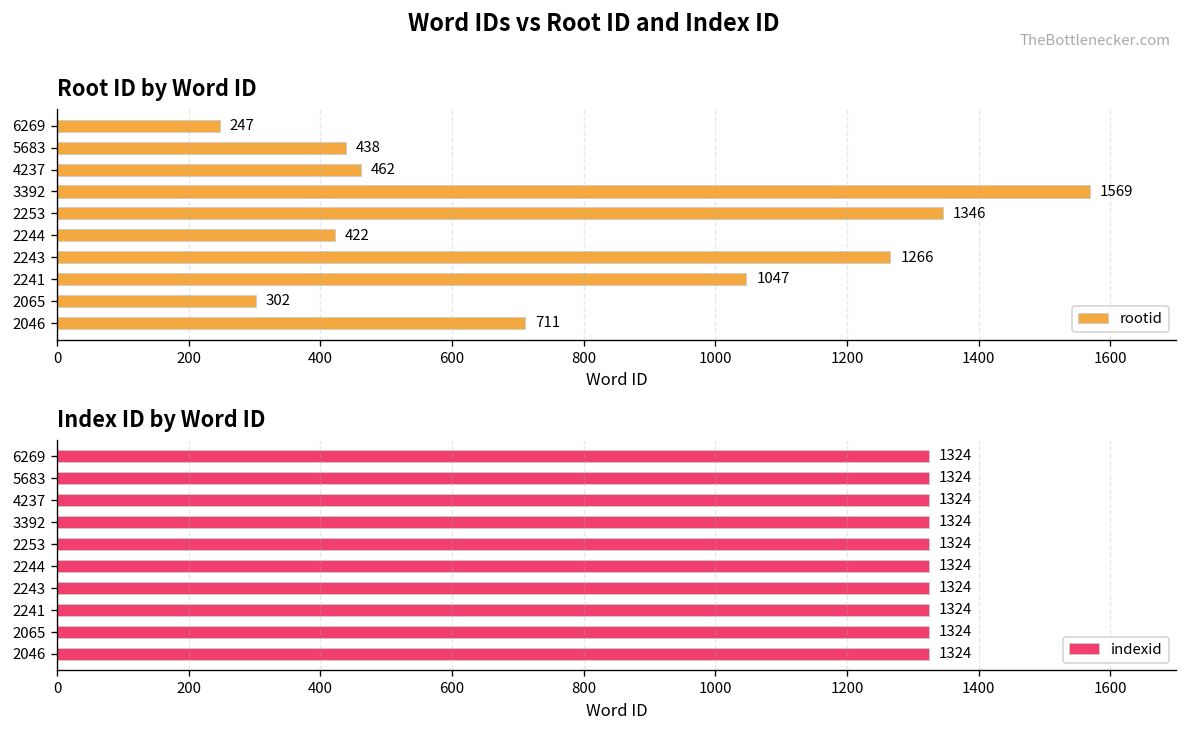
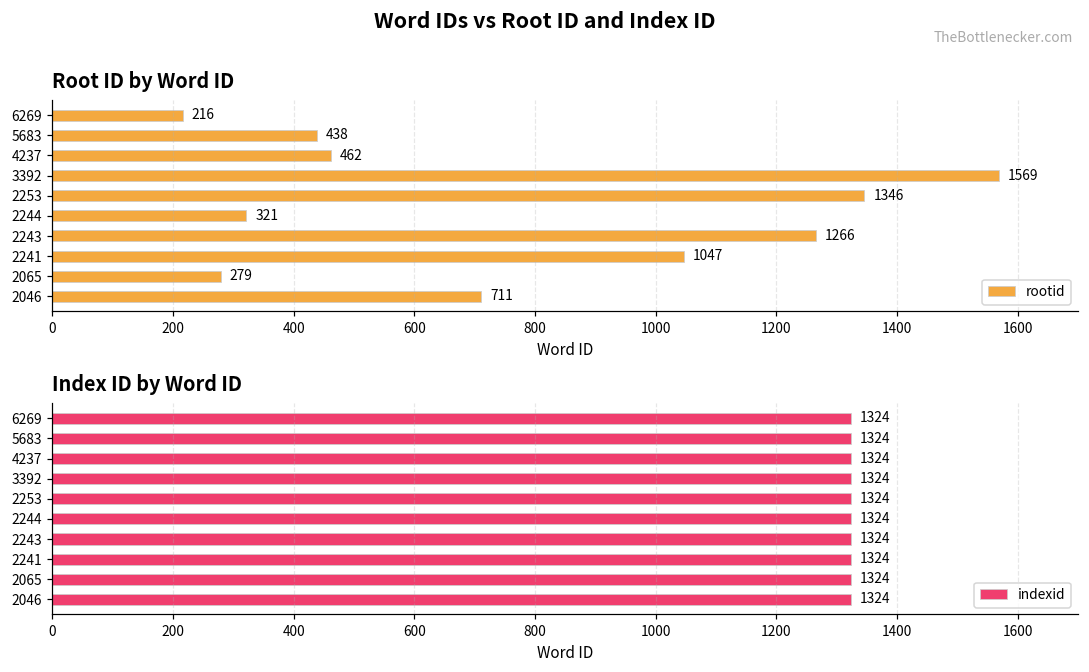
Root ID by Word ID, 6269: 247 -> 216
Root ID by Word ID, 2244: 422 -> 321
Root ID by Word ID, 2065: 302 -> 279
